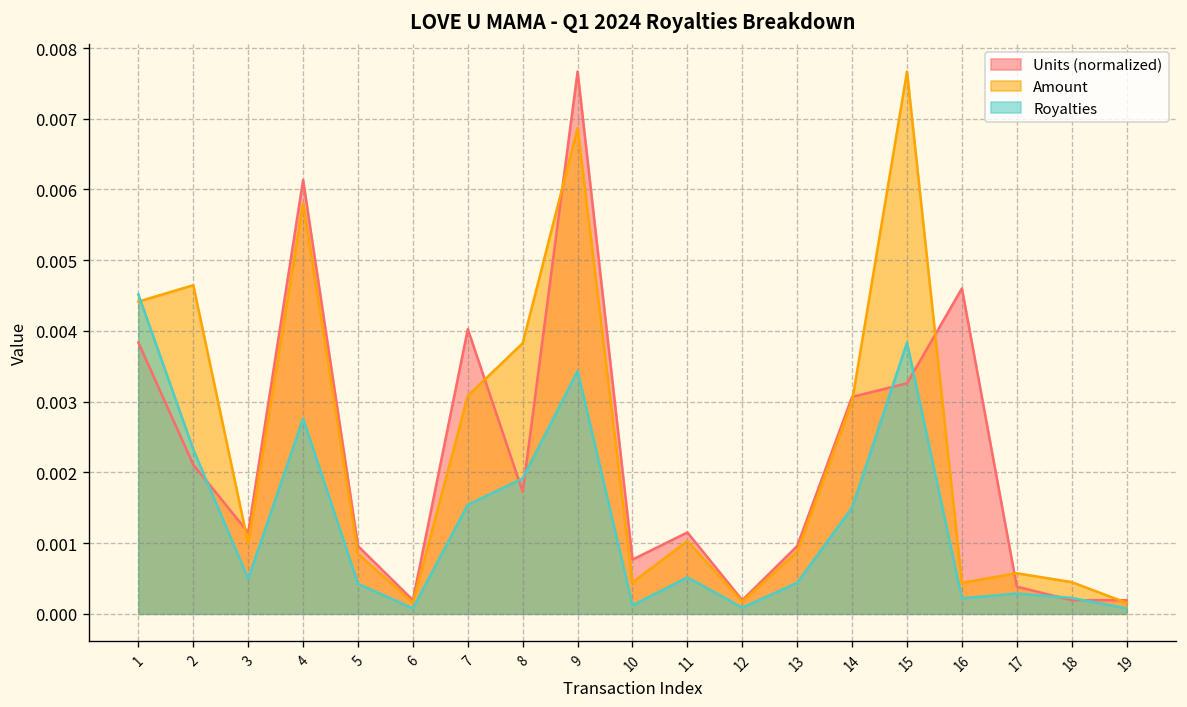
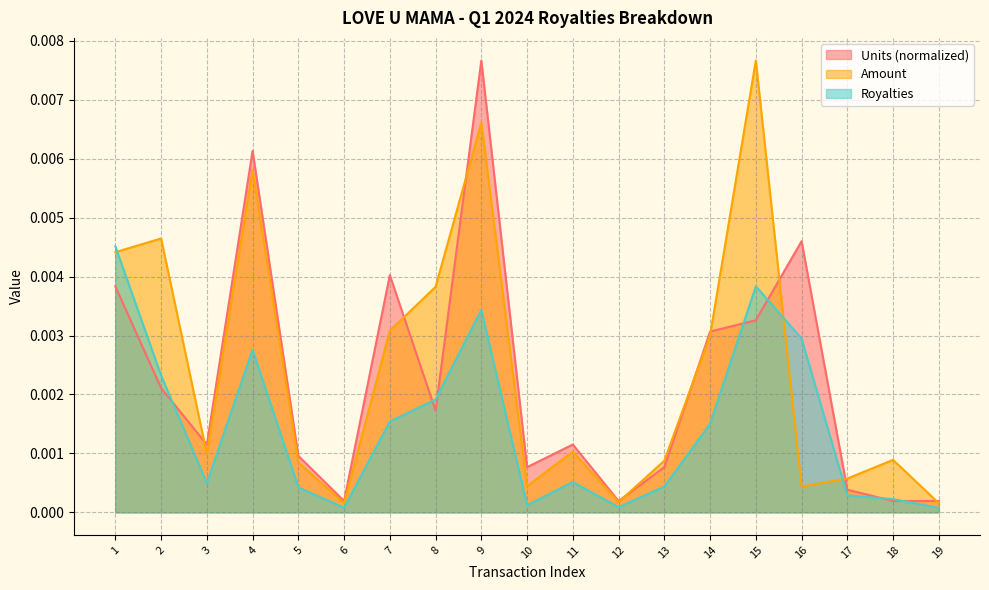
Amount, 9: 0.0069 -> 0.0066
Units (normalized), 13: 0.0010 -> 0.0008
Royalties, 16: 0.0002 -> 0.0030
Amount, 18: 0.0004 -> 0.0009
